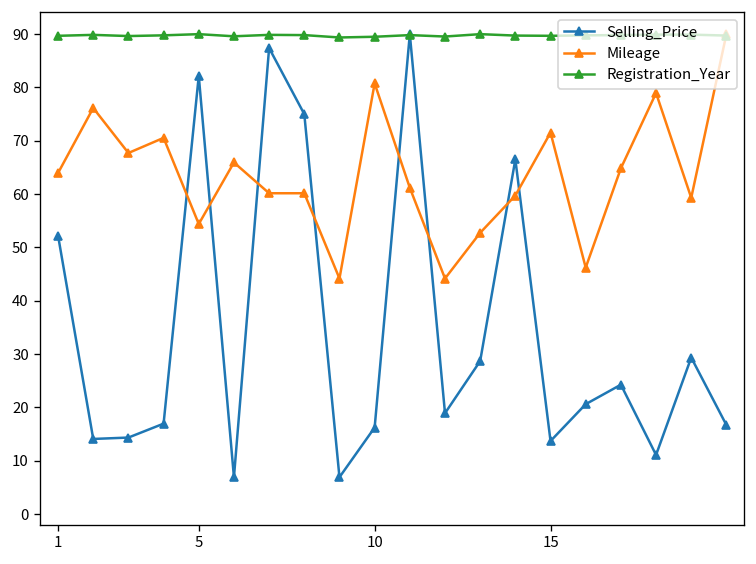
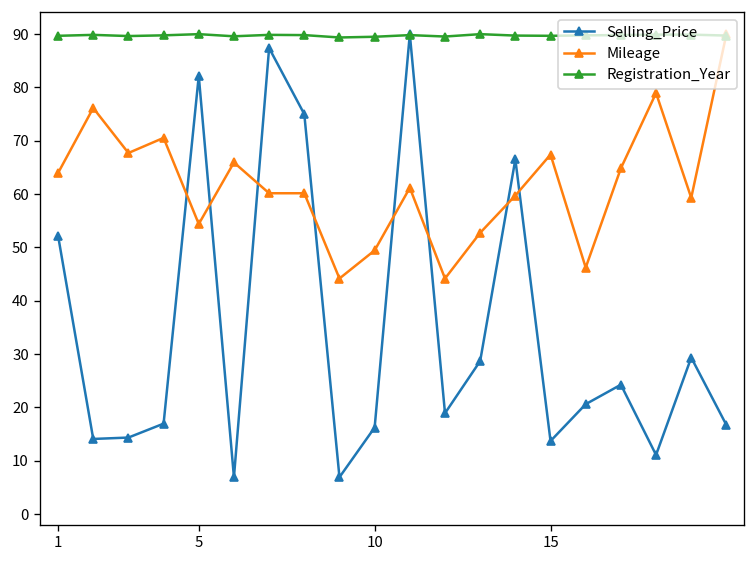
Mileage, 10: 81 -> 49
Mileage, 15: 72 -> 67
